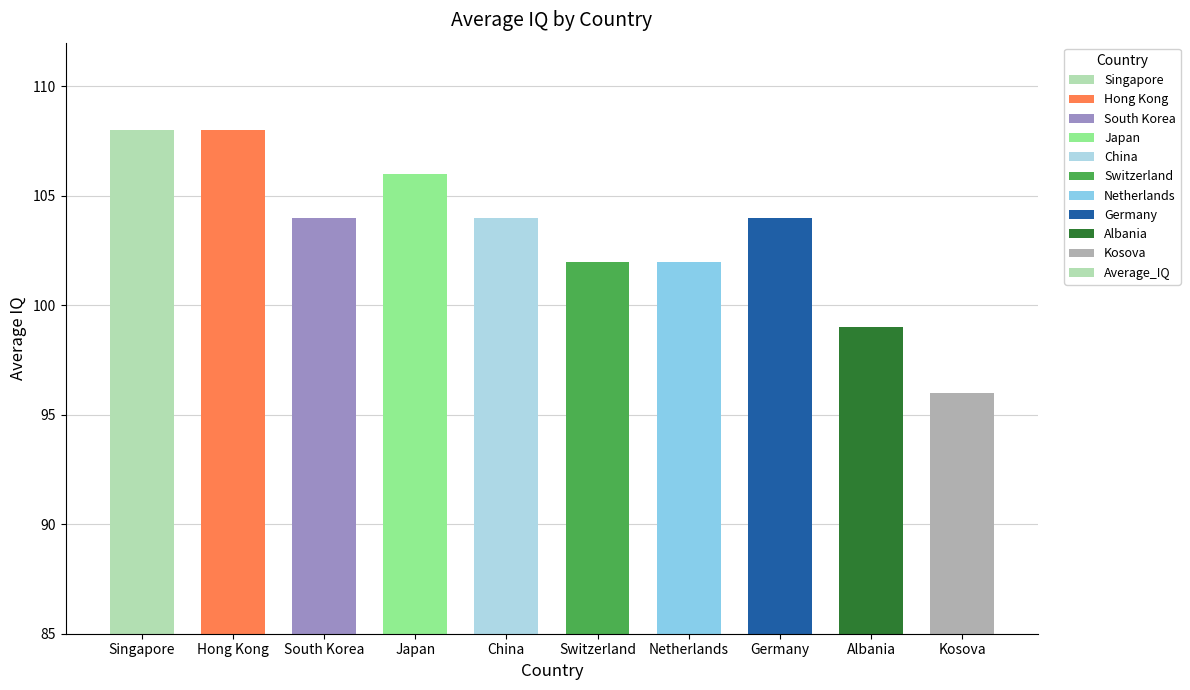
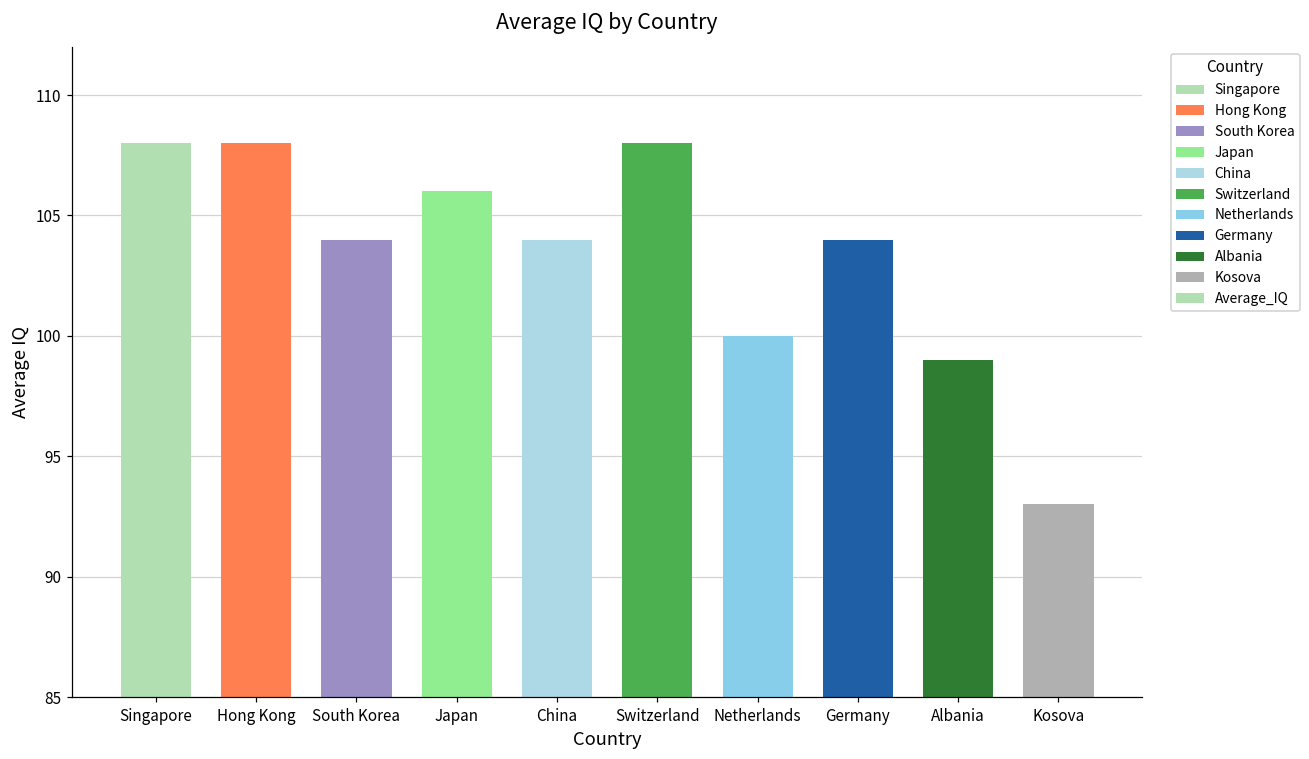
Switzerland: 102 -> 108
Netherlands: 102 -> 100
Kosova: 96 -> 93
